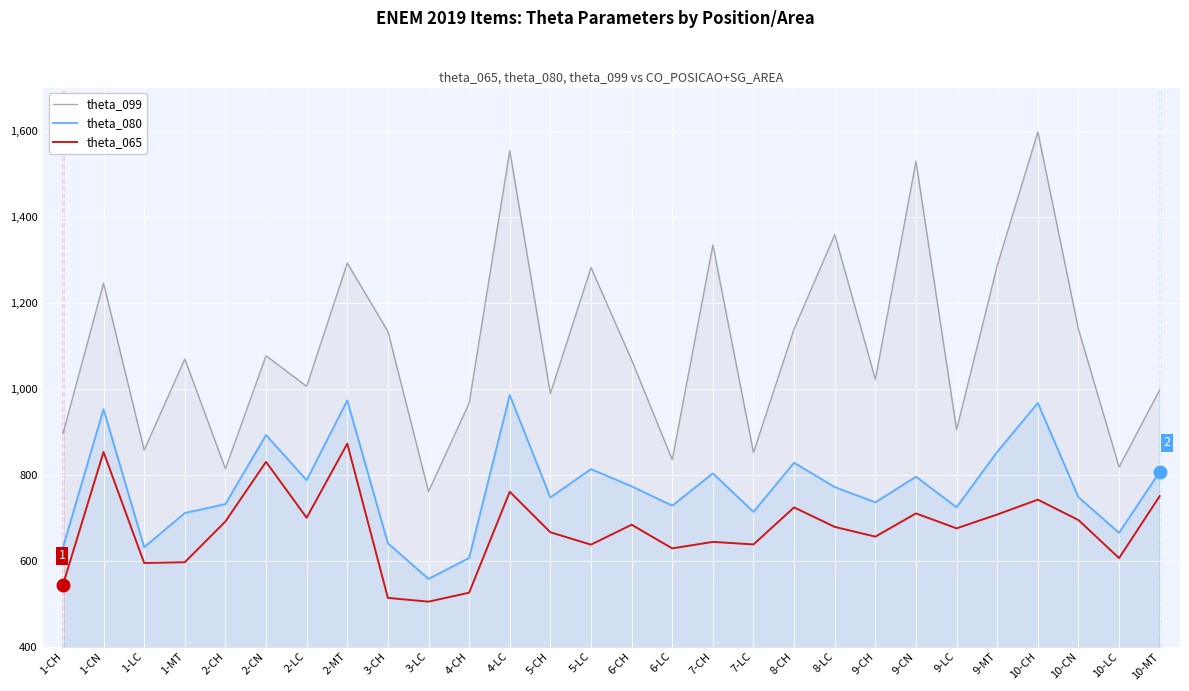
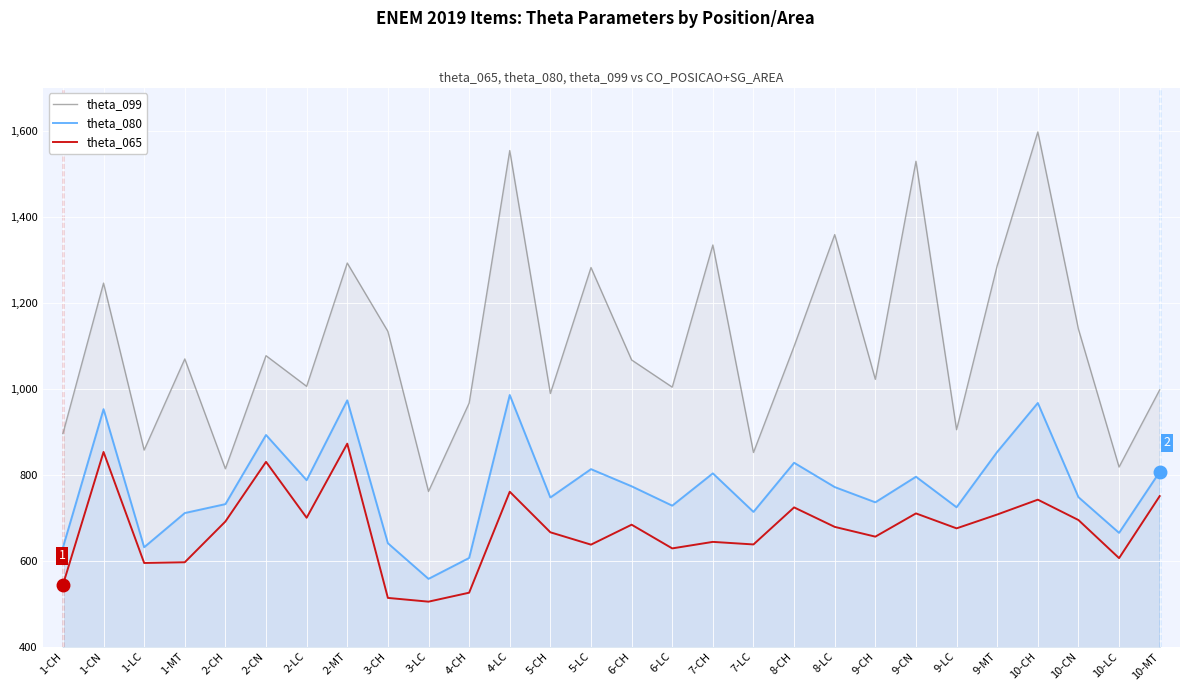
theta_099, 6-LC: 830 -> 1,000
theta_099, 8-CH: 1,140 -> 1,100
